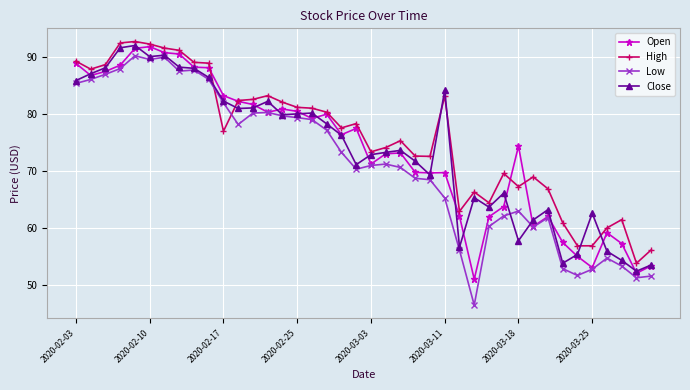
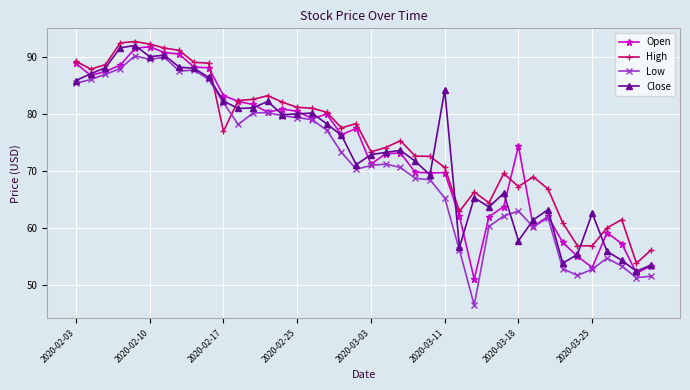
High, 2020-03-11: 83 -> 71
